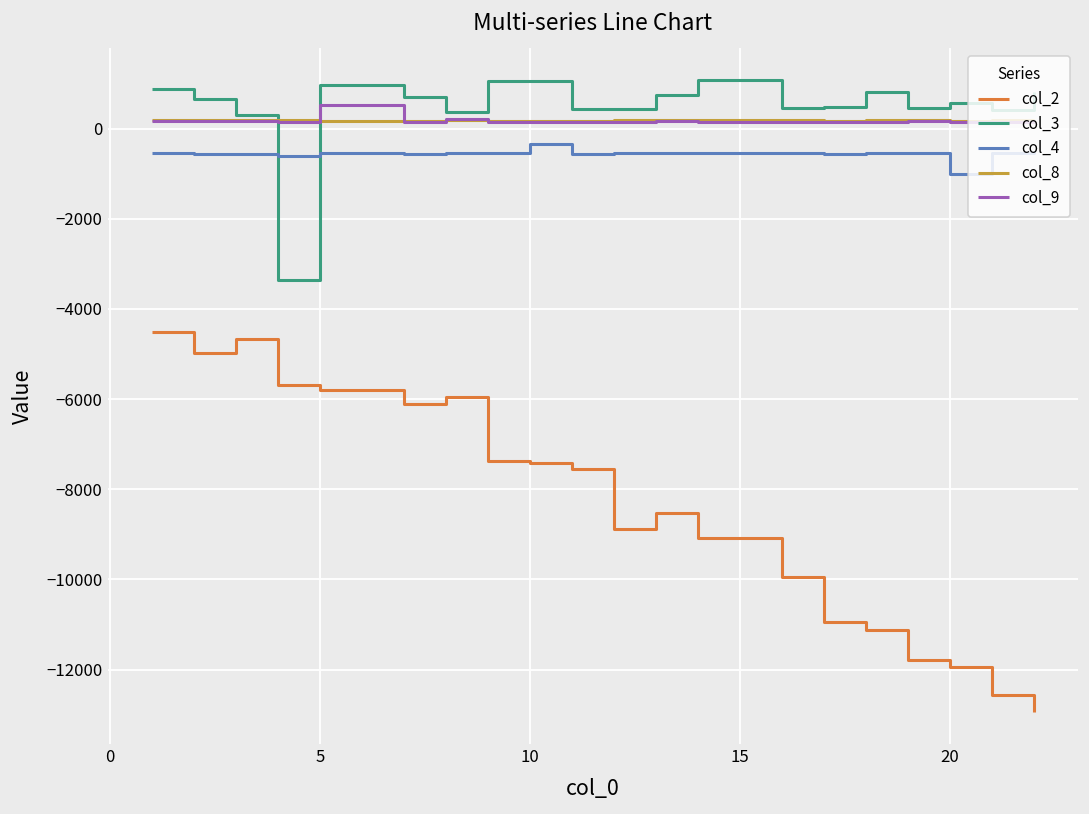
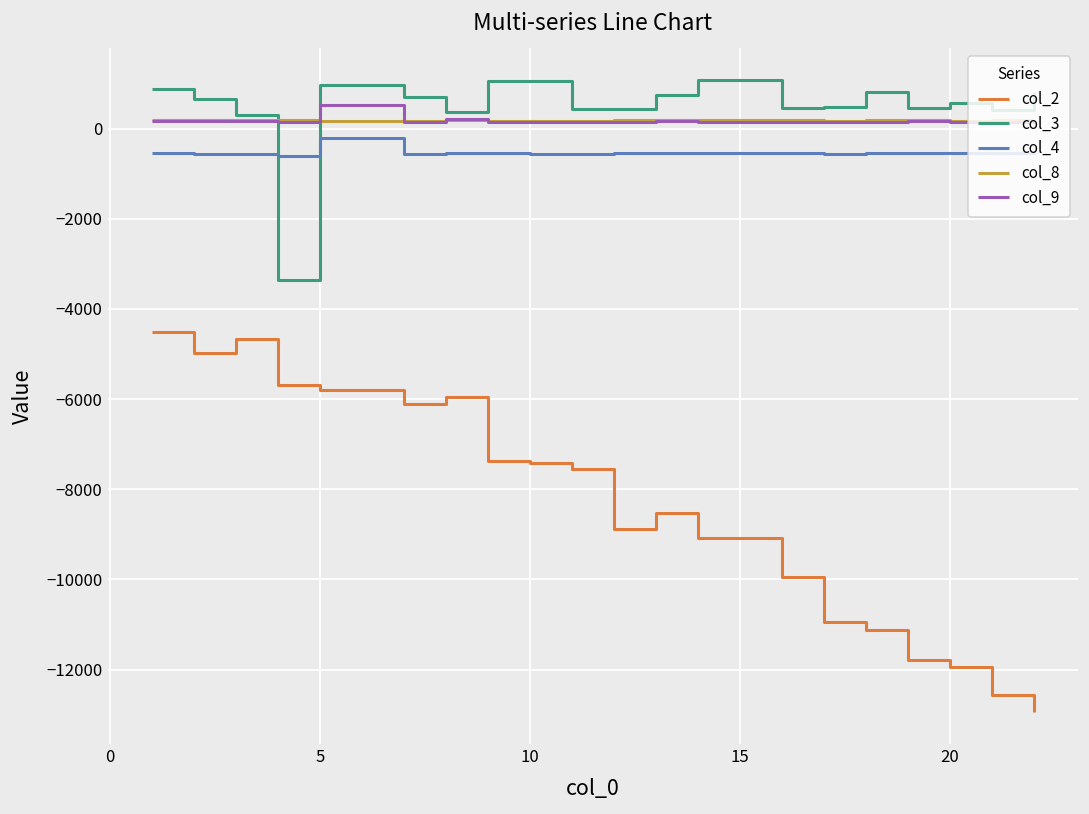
col_4, 5: -500 -> -200
col_4, 10: -300 -> -600
col_4, 20: -1000 -> -500
